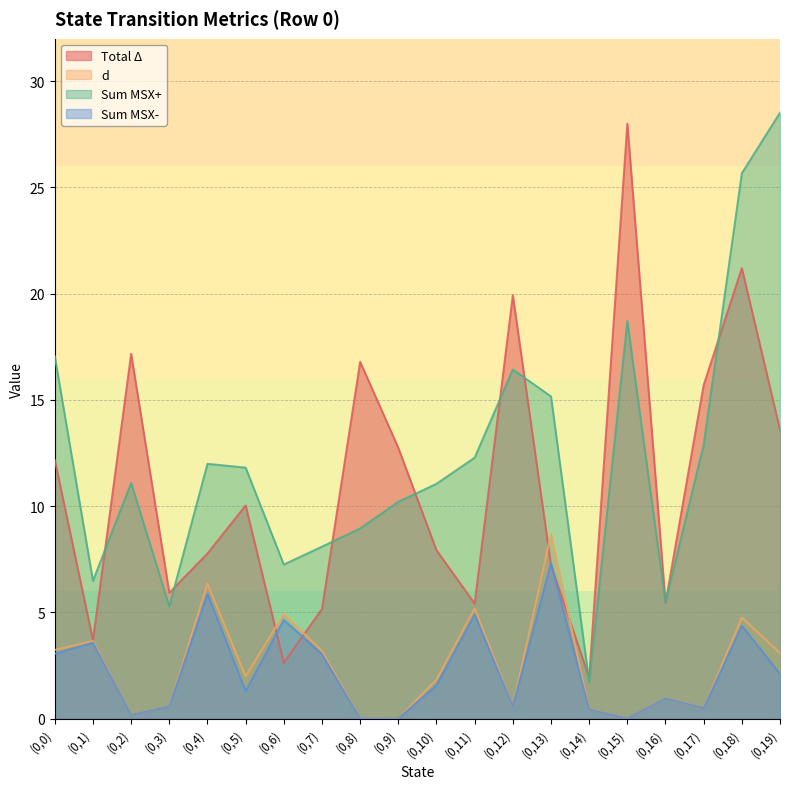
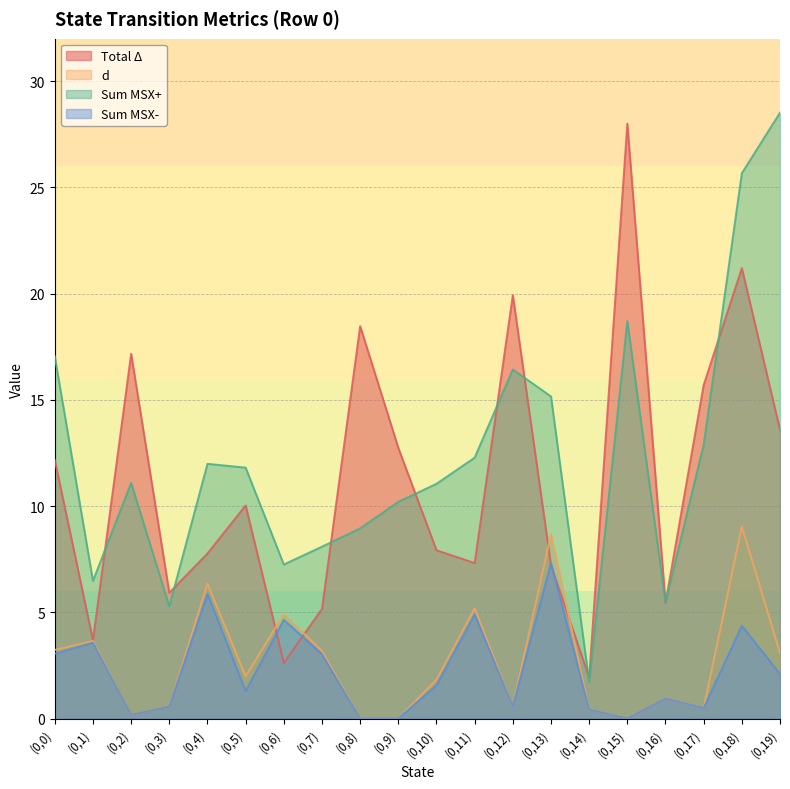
Total Δ, (0,8): 16.8 -> 18.5
Total Δ, (0,11): 5.4 -> 7.3
d, (0,18): 4.8 -> 9.0
